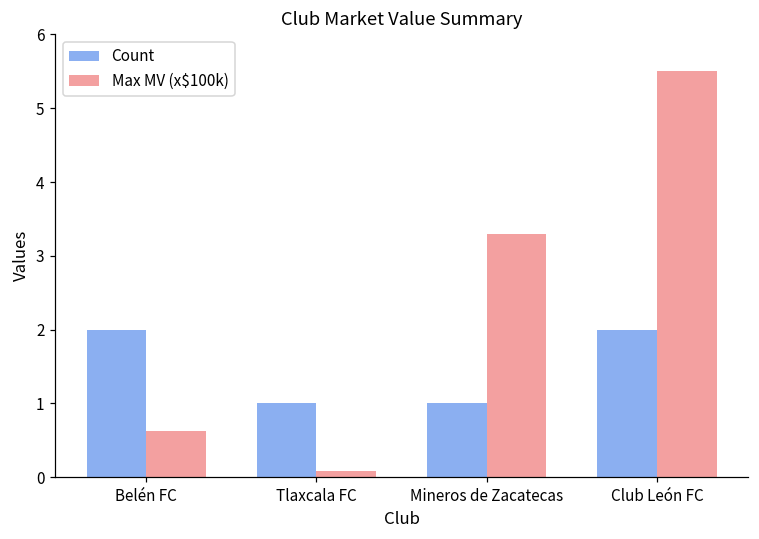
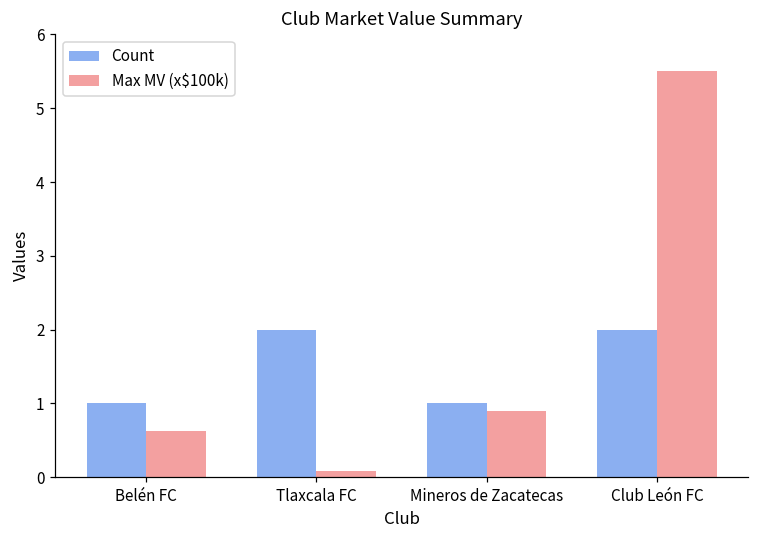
Count, Belén FC: 2 -> 1
Count, Tlaxcala FC: 1 -> 2
Max MV (x$100k), Mineros de Zacatecas: 3.3 -> 0.9
